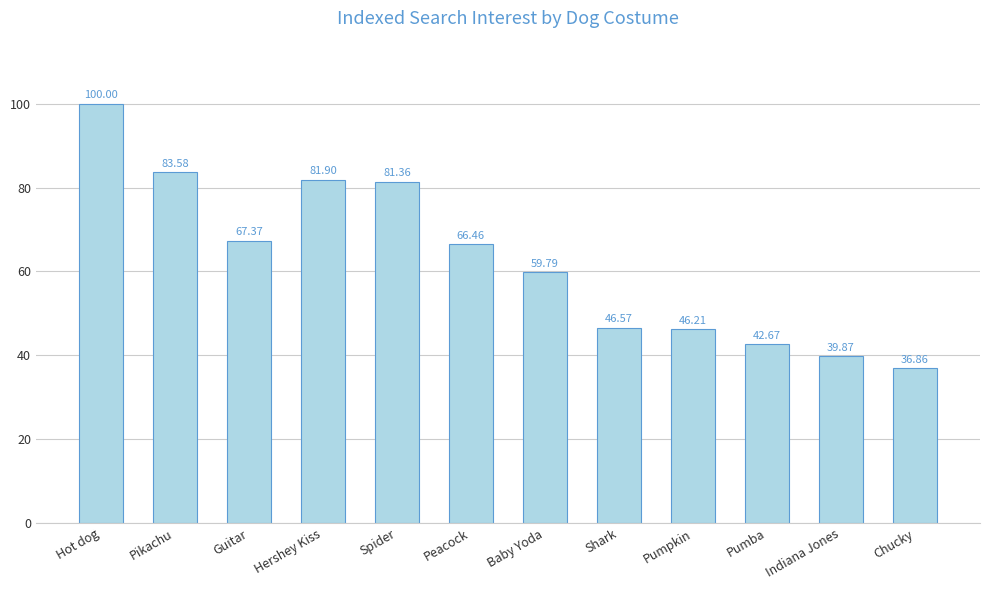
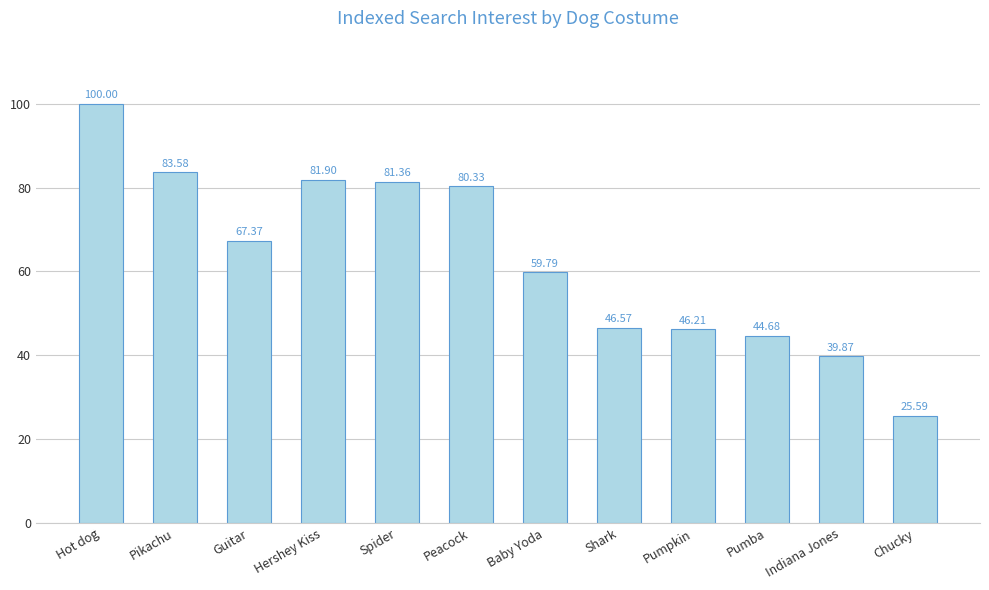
Peacock: 66.46 -> 80.33
Pumba: 42.67 -> 44.68
Chucky: 36.86 -> 25.59
